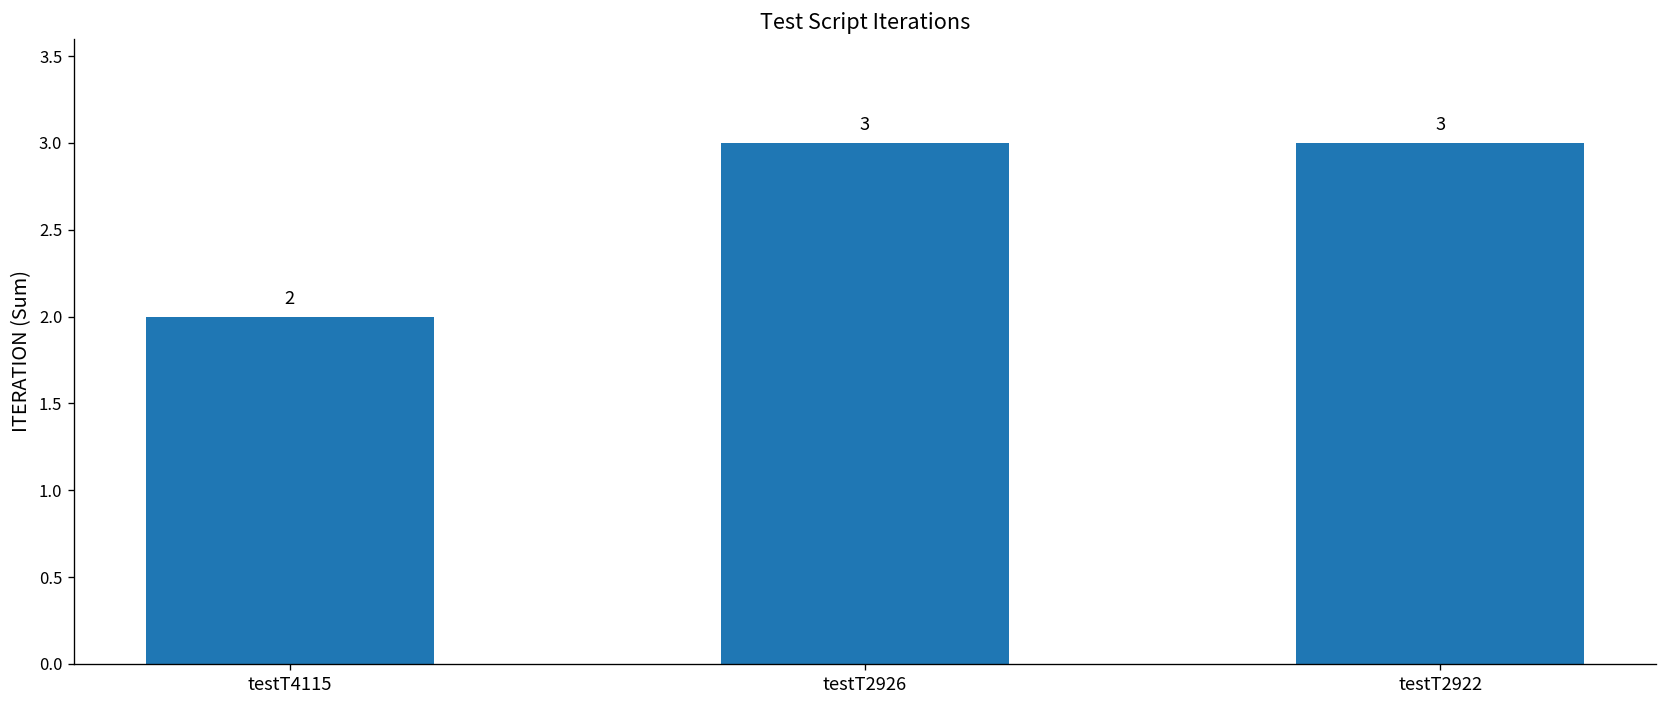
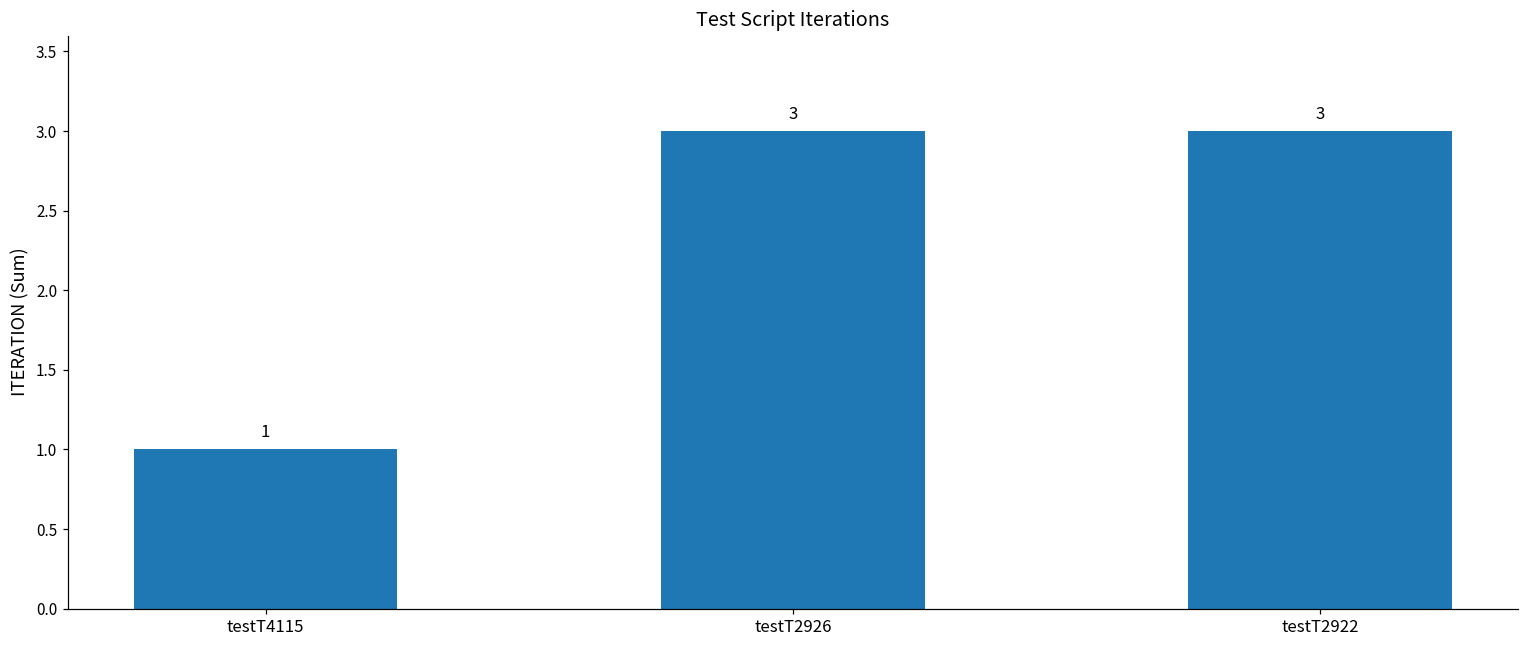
testT4115: 2 -> 1
